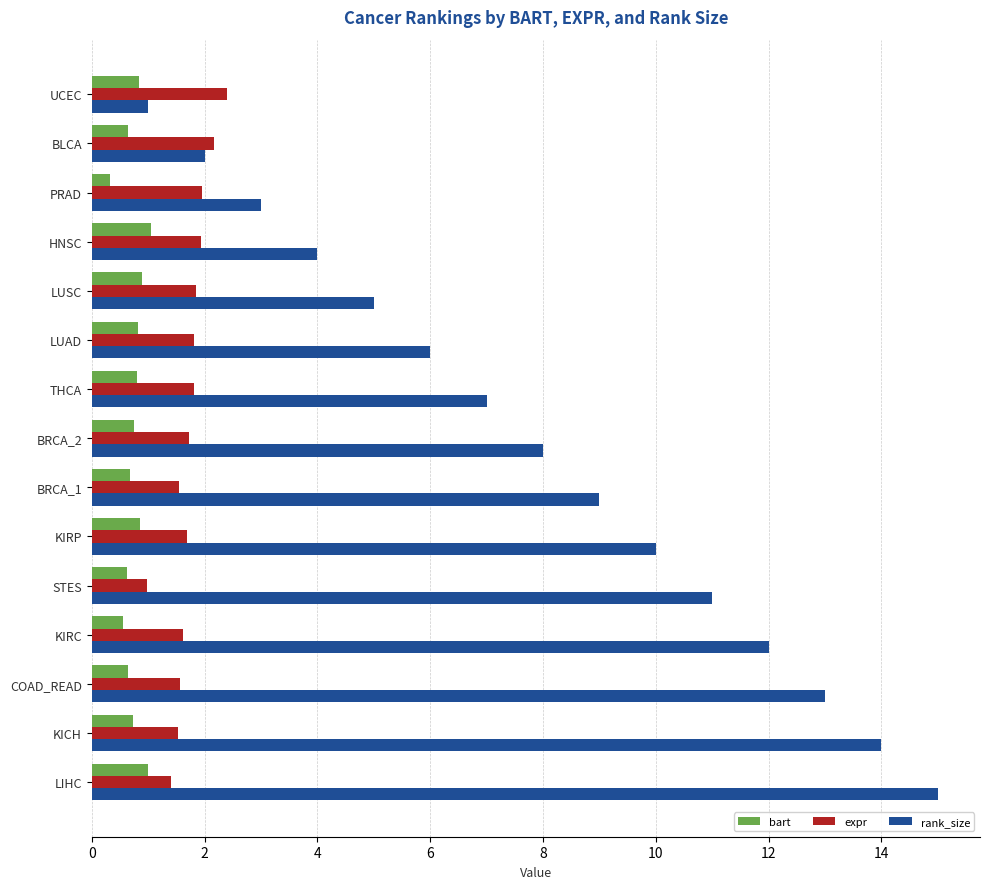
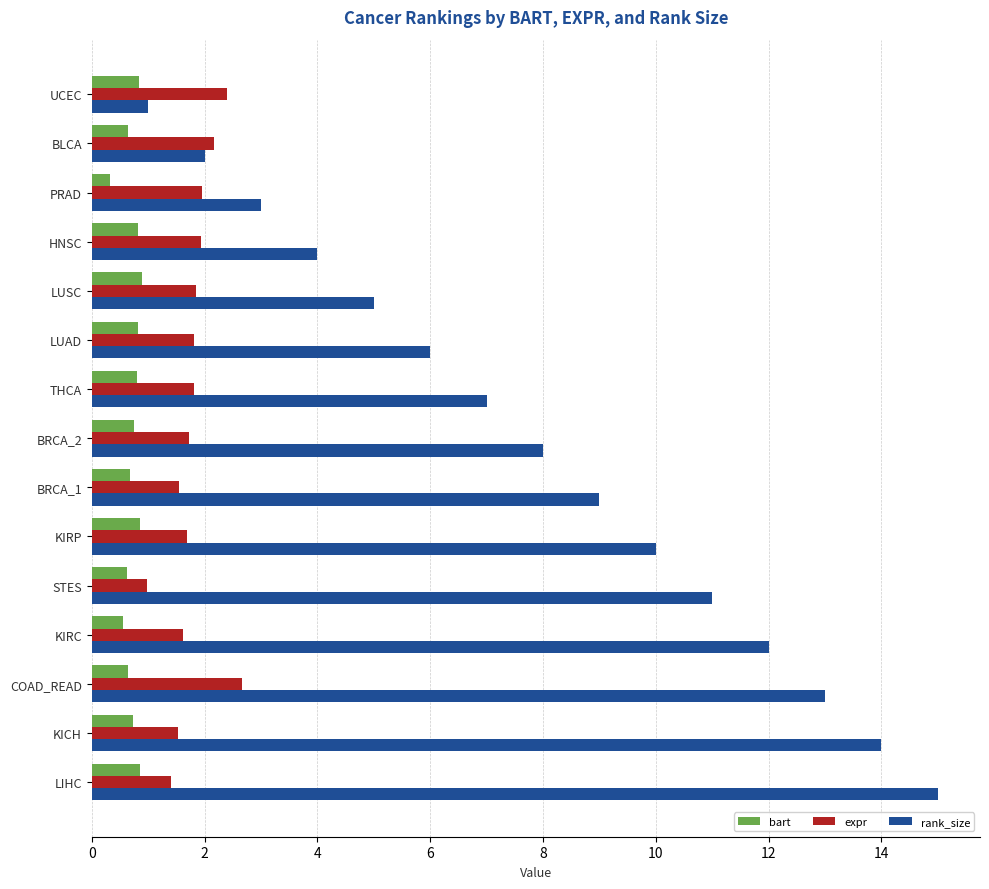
bart, HNSC: 1.0 -> 0.8
expr, COAD_READ: 1.6 -> 2.7
bart, LIHC: 1.0 -> 0.9
